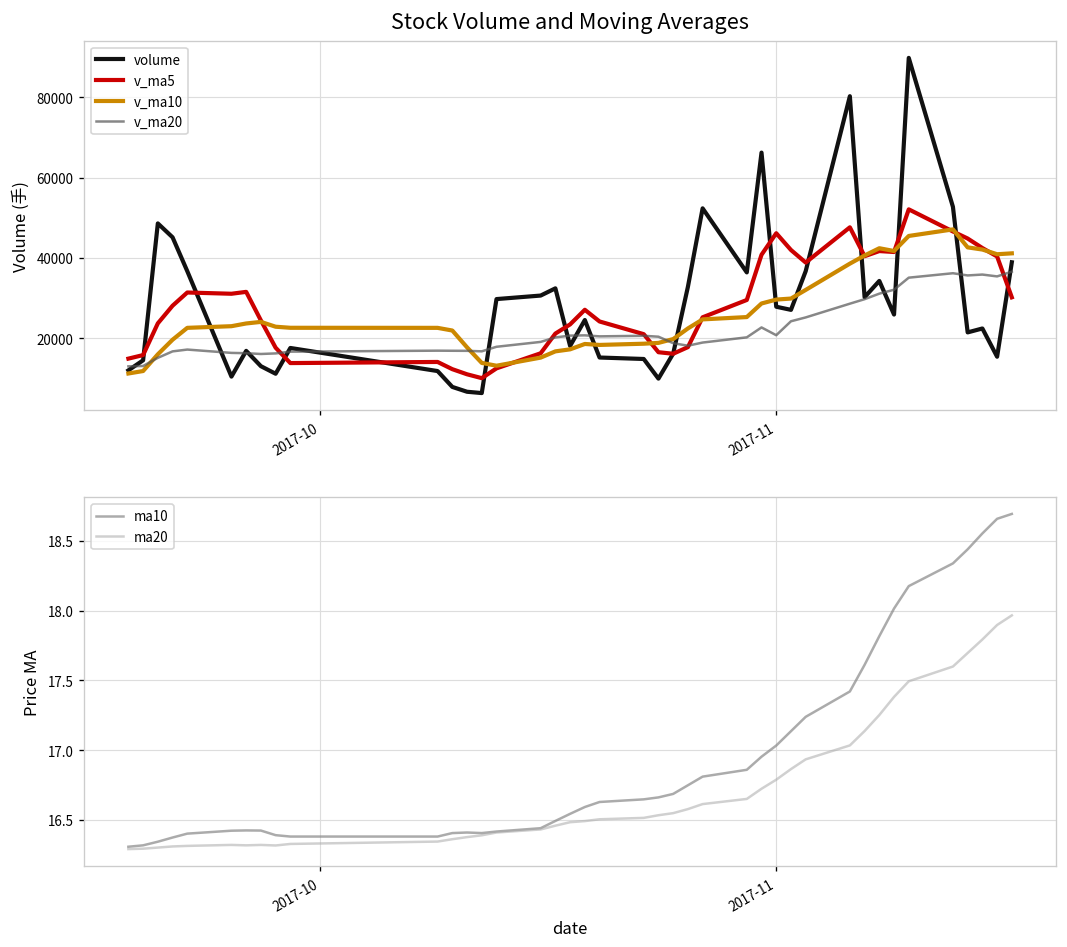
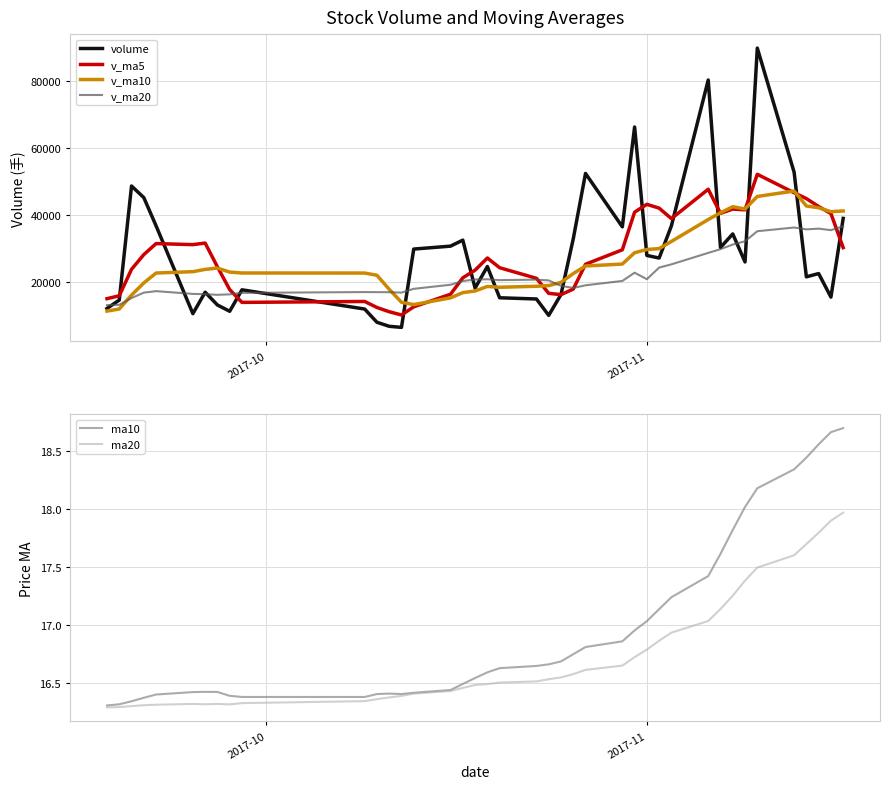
Stock Volume and Moving Averages, v_ma5, 2017-11: 46000 -> 43000
